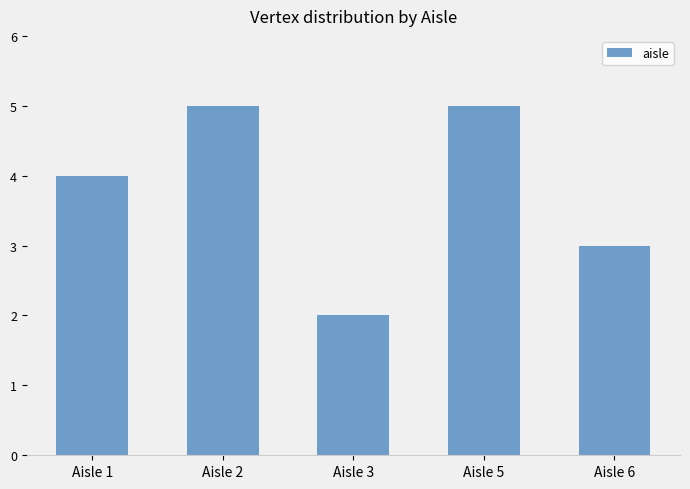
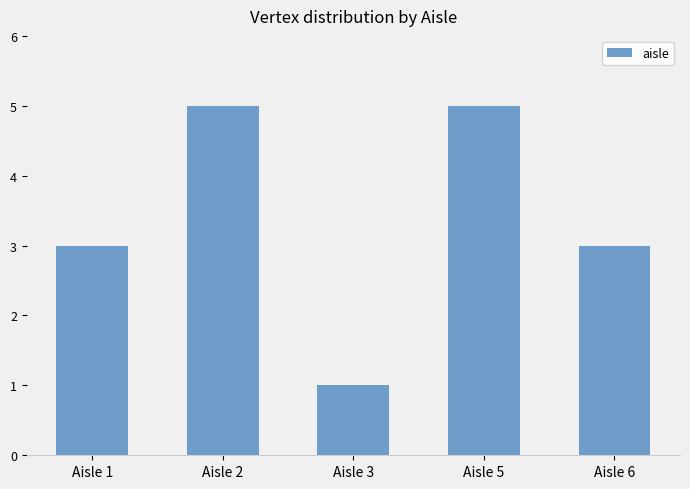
Aisle 1: 4 -> 3
Aisle 3: 2 -> 1
